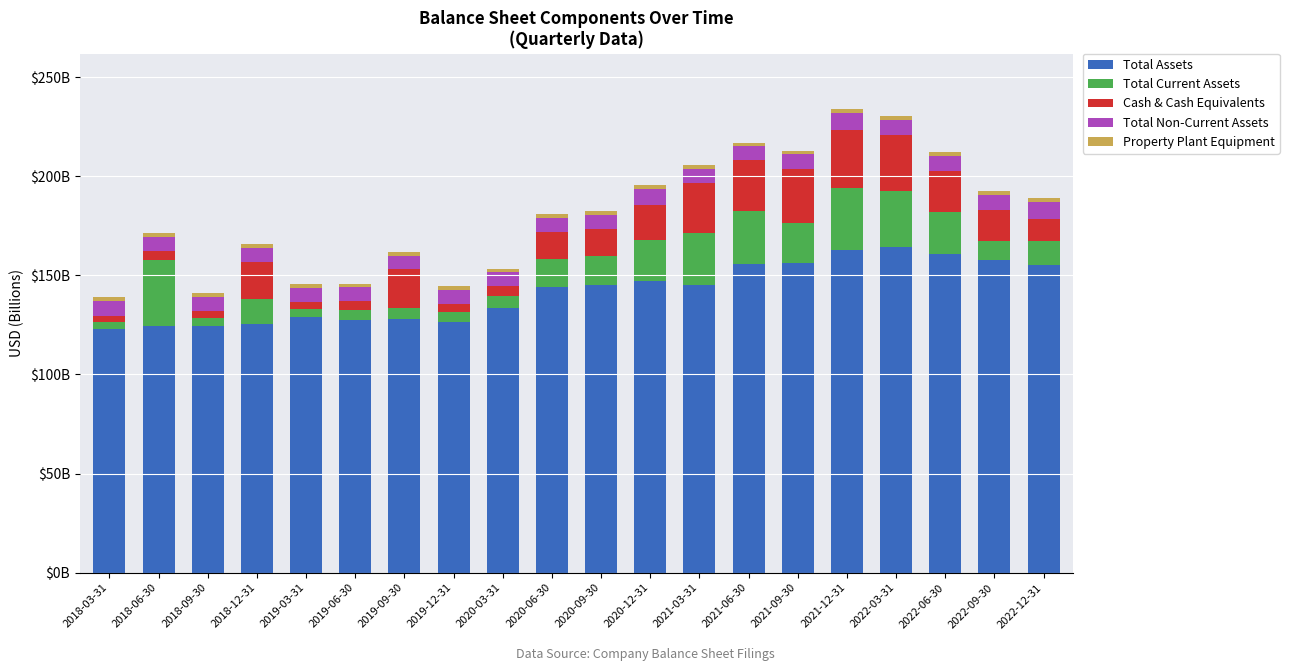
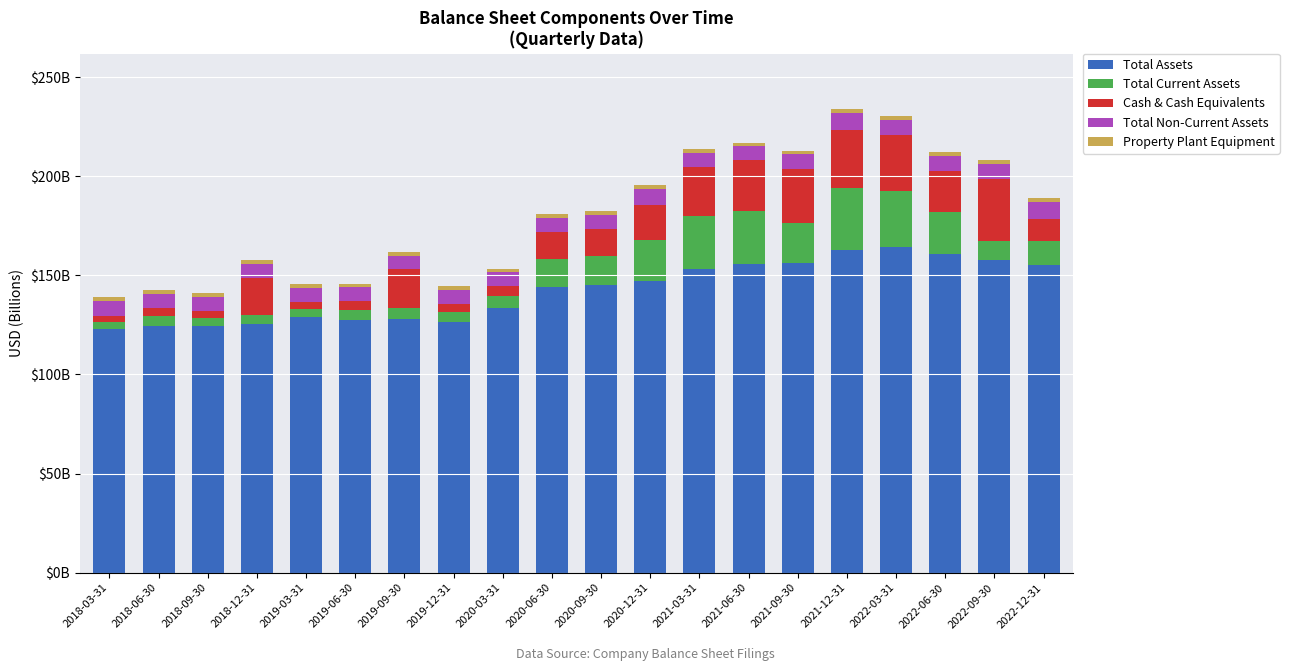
Total Current Assets, 2018-06-30: $33000000000 -> $5000000000
Total Current Assets, 2018-12-31: $12000000000 -> $4000000000
Total Assets, 2021-03-31: $145000000000 -> $153000000000
Cash & Cash Equivalents, 2022-09-30: $16000000000 -> $31000000000
